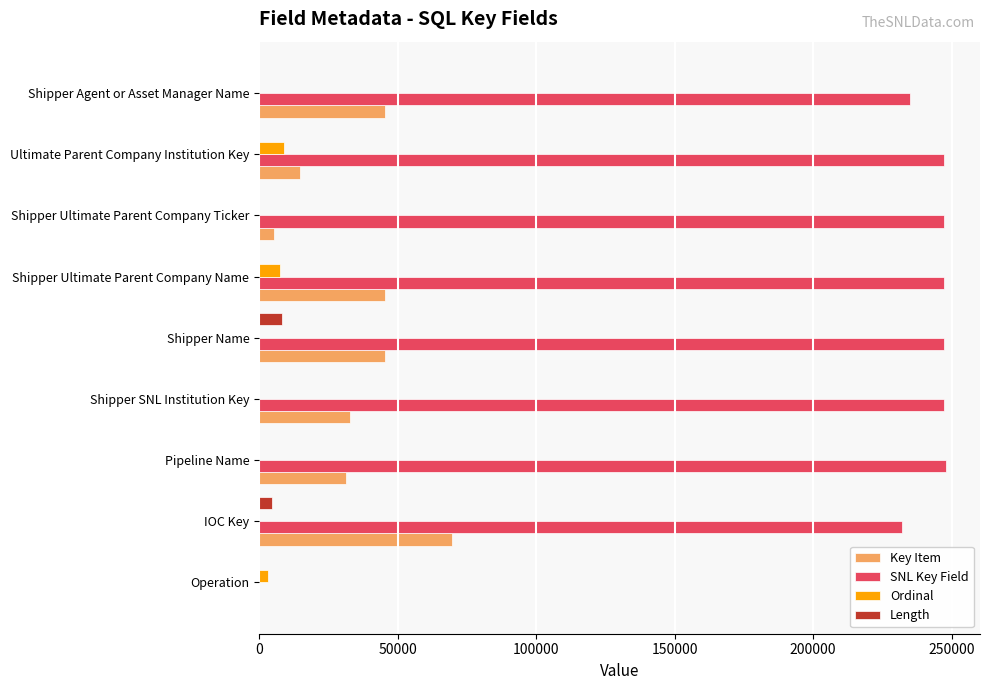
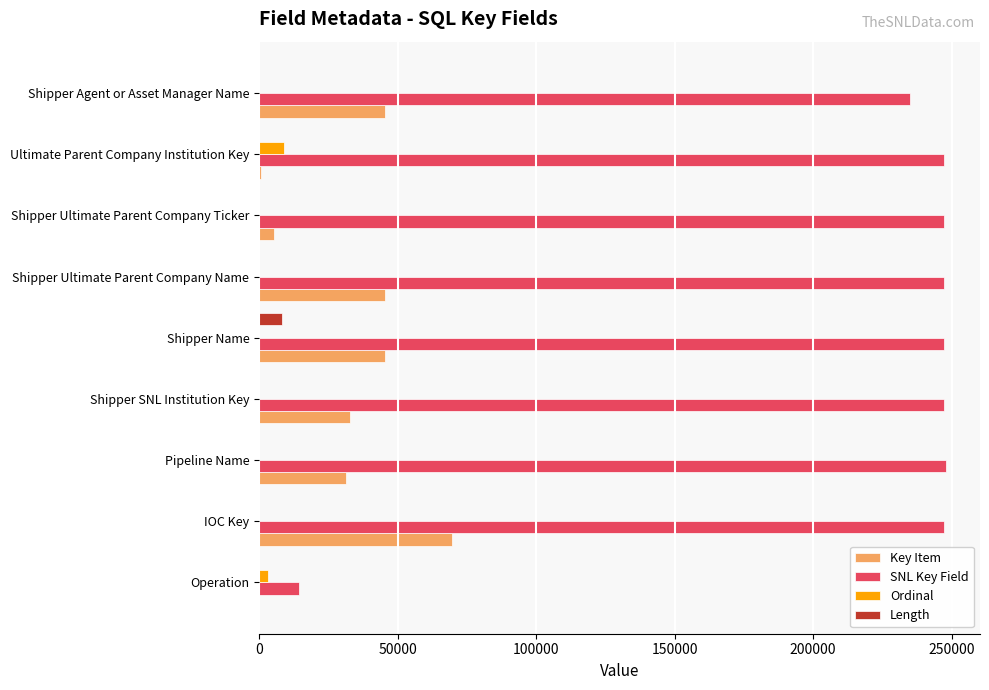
Key Item, Ultimate Parent Company Institution Key: 15000 -> 1000
Ordinal, Shipper Ultimate Parent Company Name: 8000 -> 0
Length, IOC Key: 5000 -> 0
SNL Key Field, IOC Key: 232000 -> 247000
SNL Key Field, Operation: 0 -> 14000
